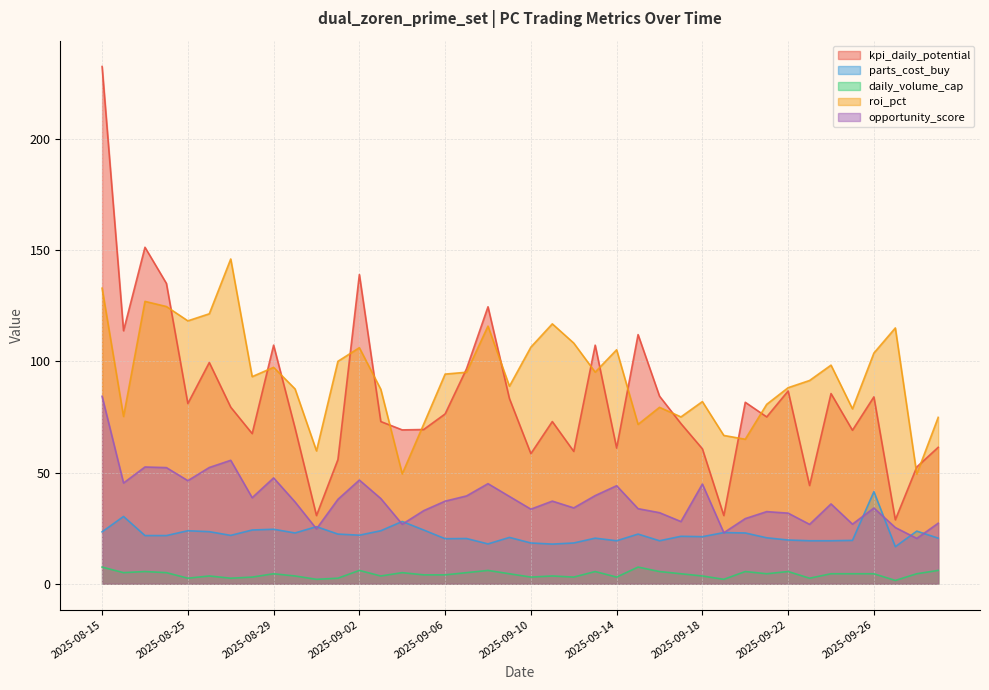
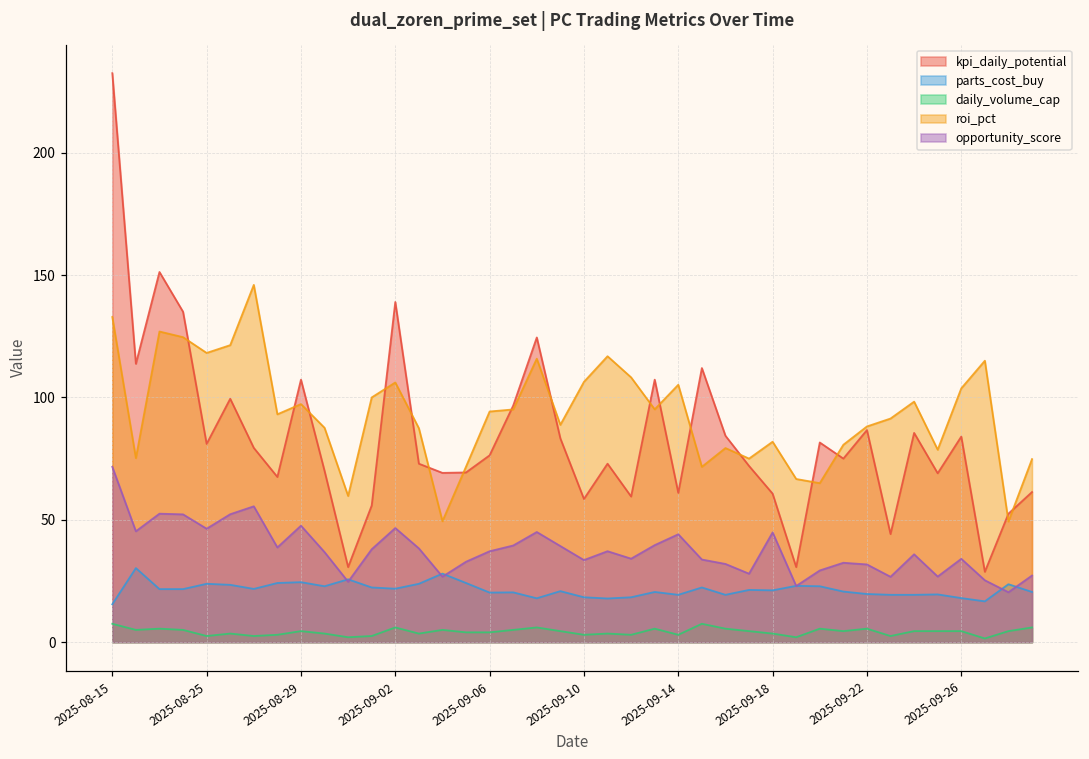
parts_cost_buy, 2025-08-15: 23 -> 15
opportunity_score, 2025-08-15: 84 -> 72
parts_cost_buy, 2025-09-26: 41 -> 18
